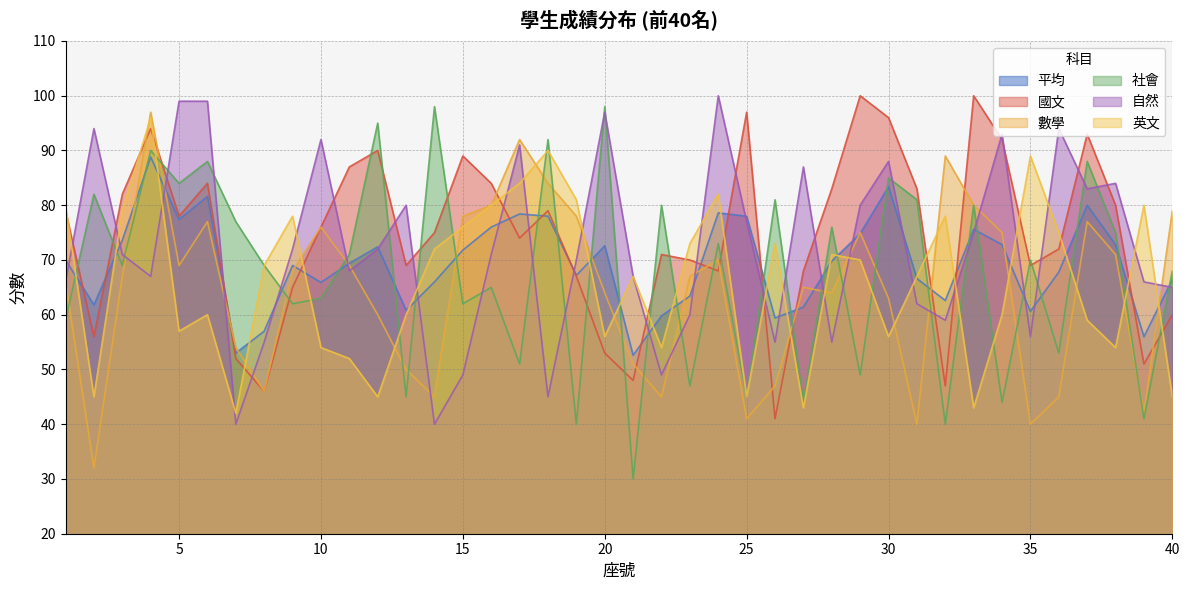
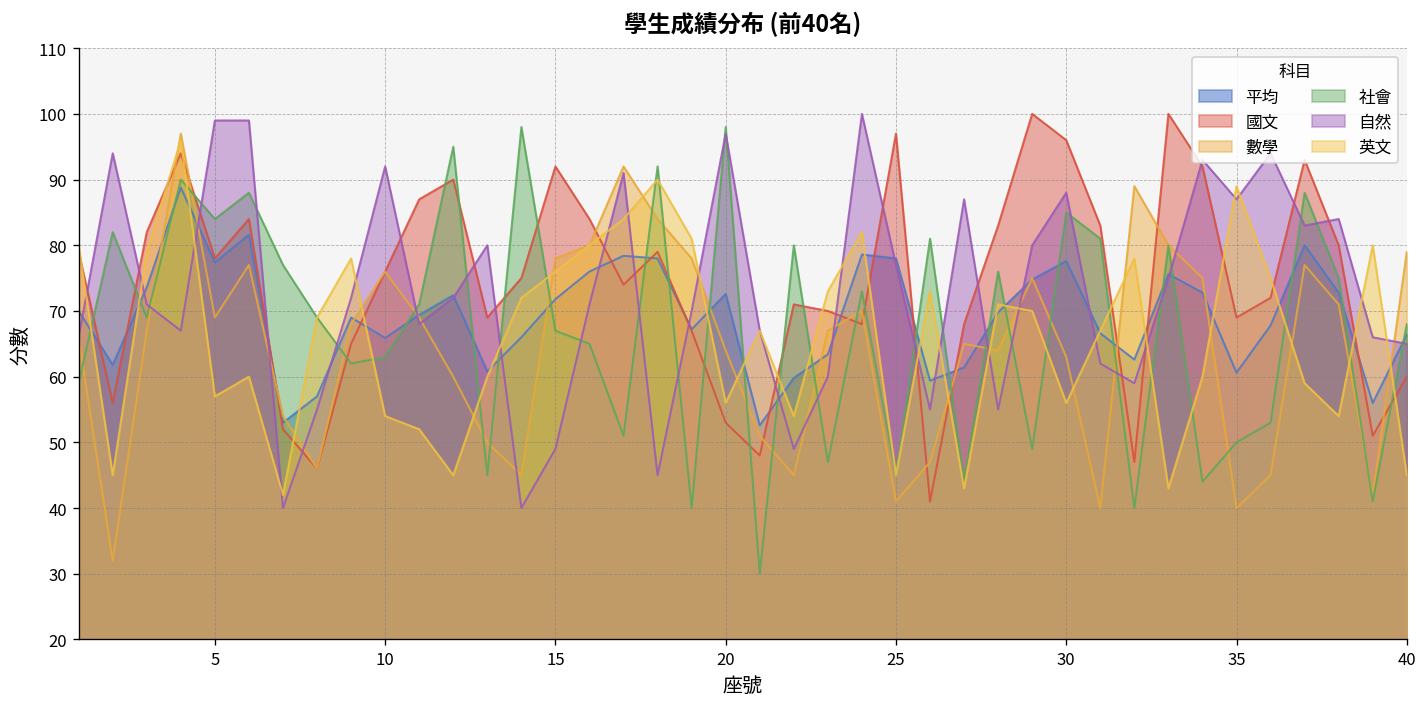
國文, 15: 89 -> 92
社會, 15: 62 -> 67
平均, 30: 83 -> 78
社會, 35: 70 -> 50
自然, 35: 56 -> 87
